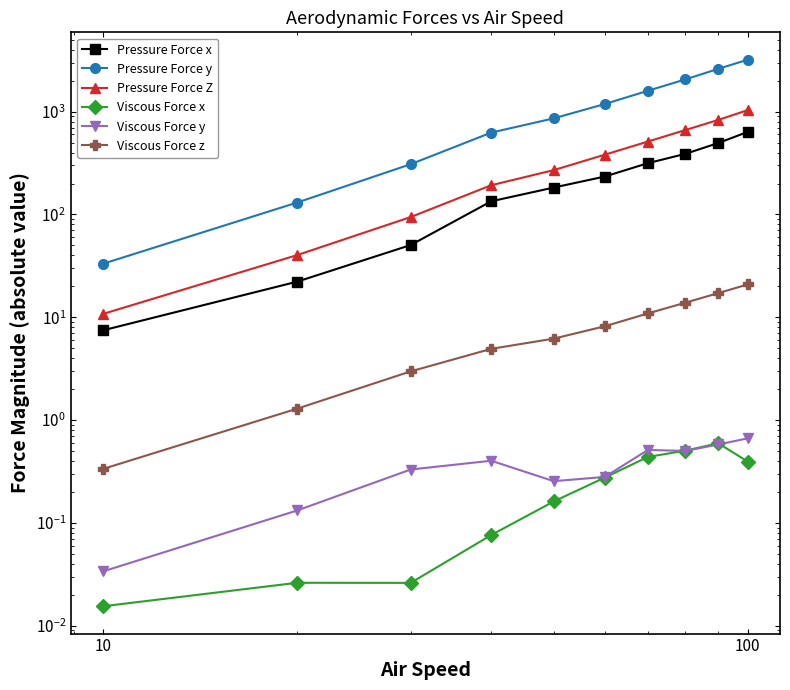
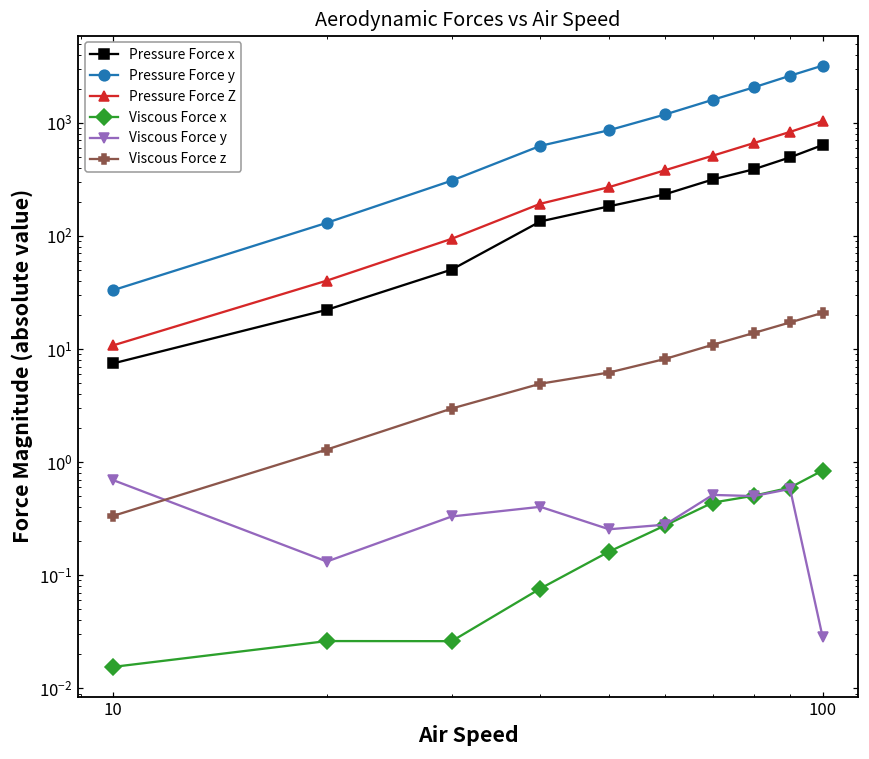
Viscous Force y, 10: 0.034 -> 0.7
Viscous Force x, 100: 0.40 -> 0.8
Viscous Force y, 100: 0.7 -> 0.029
